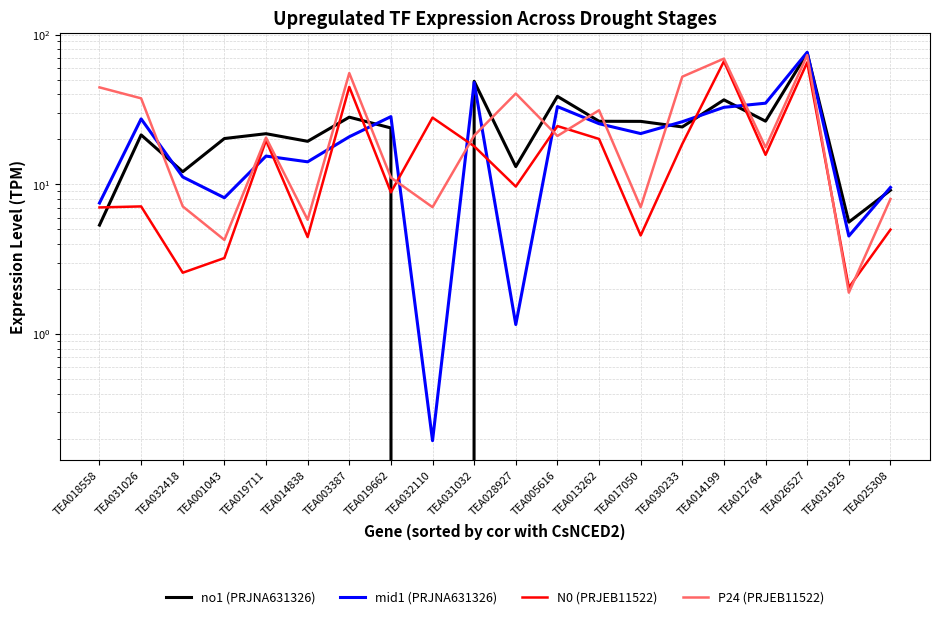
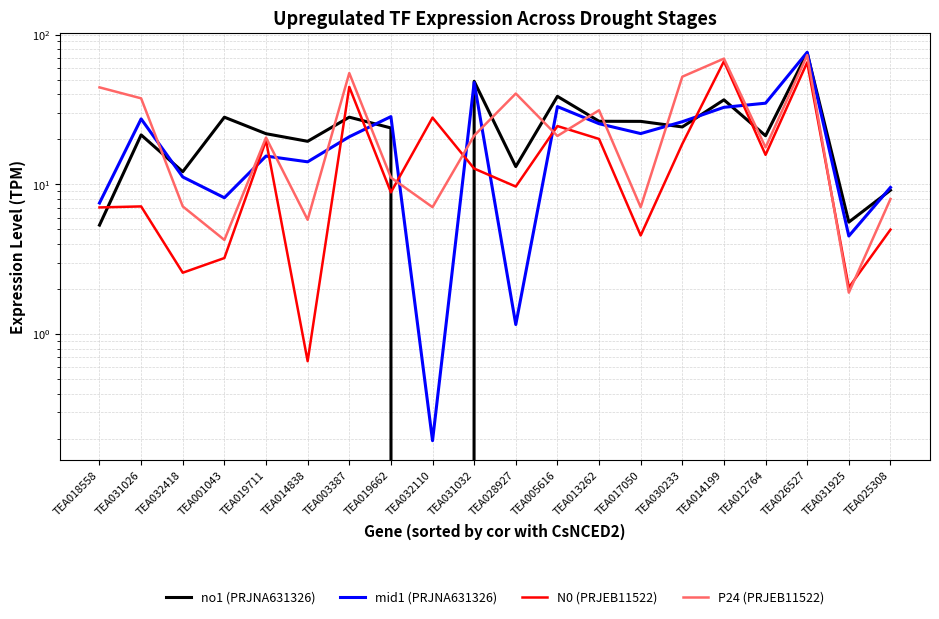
no1 (PRJNA631326), TEA001043: 20 -> 28
N0 (PRJEB11522), TEA014838: 4.4 -> 0.7
N0 (PRJEB11522), TEA031032: 18 -> 13
no1 (PRJNA631326), TEA012764: 26 -> 21
